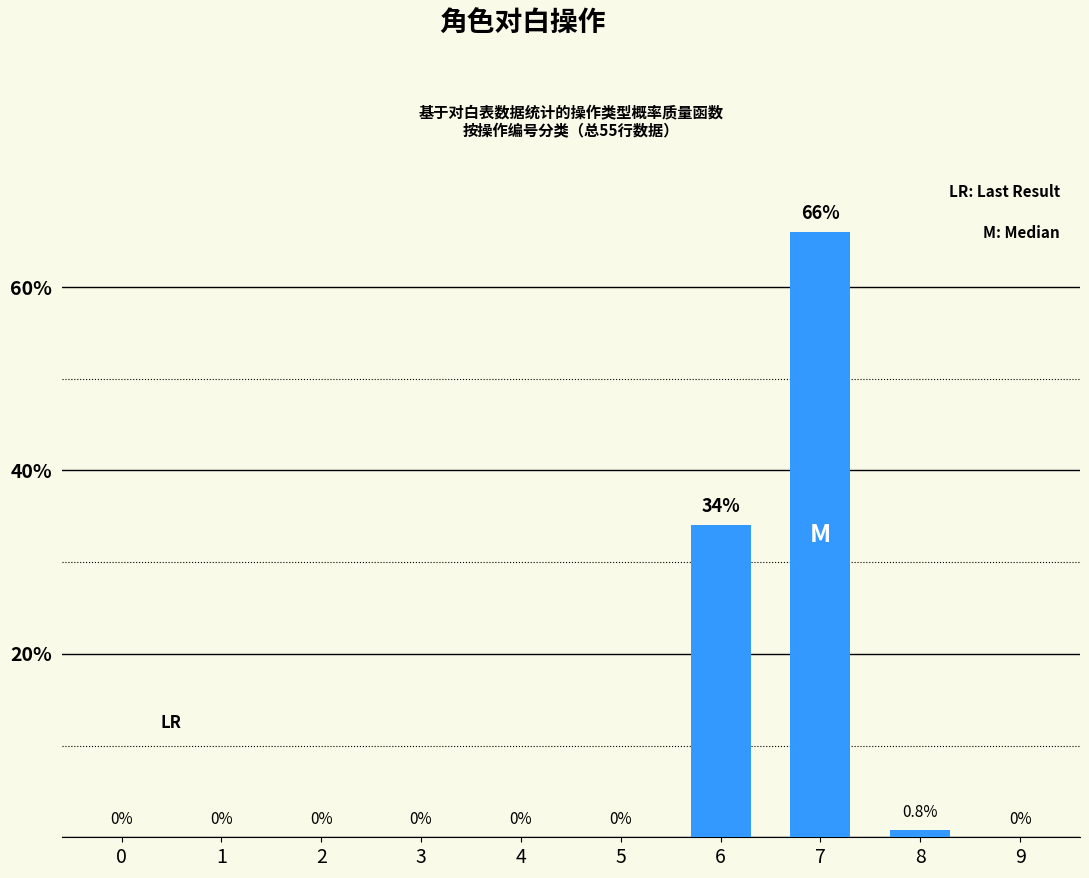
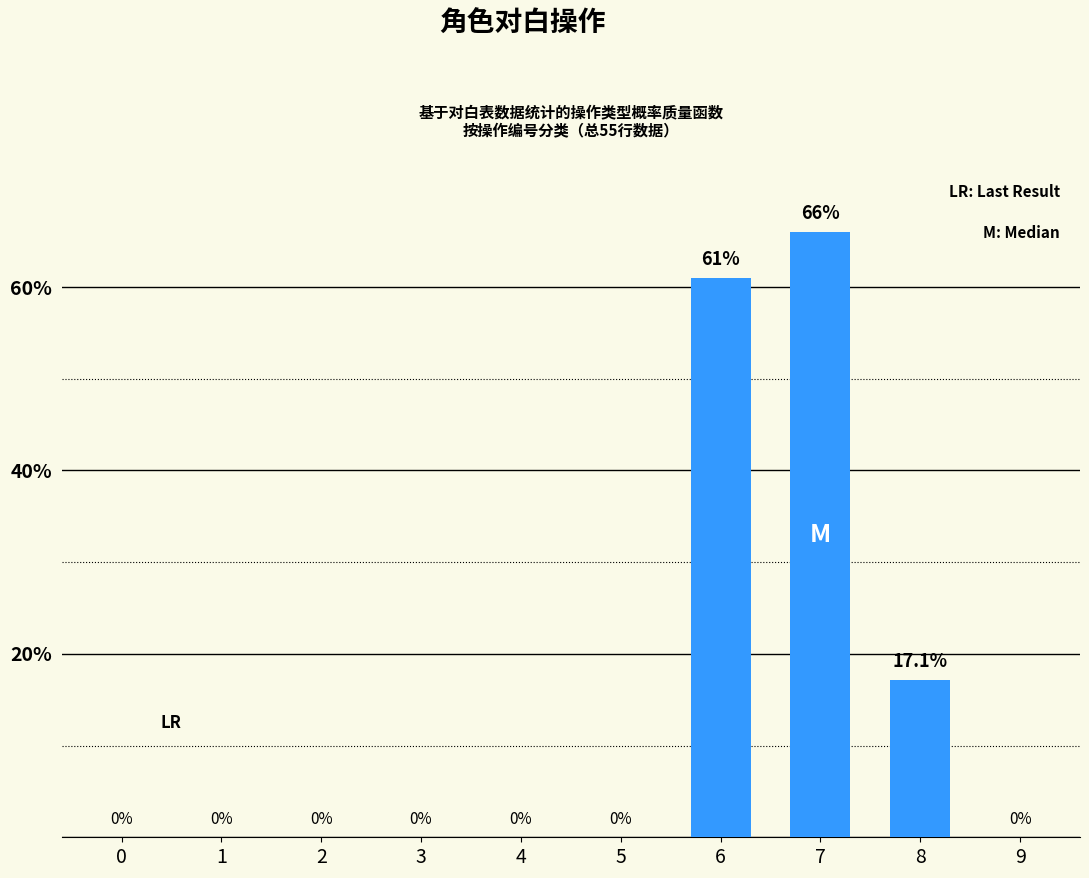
6: 34% -> 61%
8: 0.8% -> 17.1%
